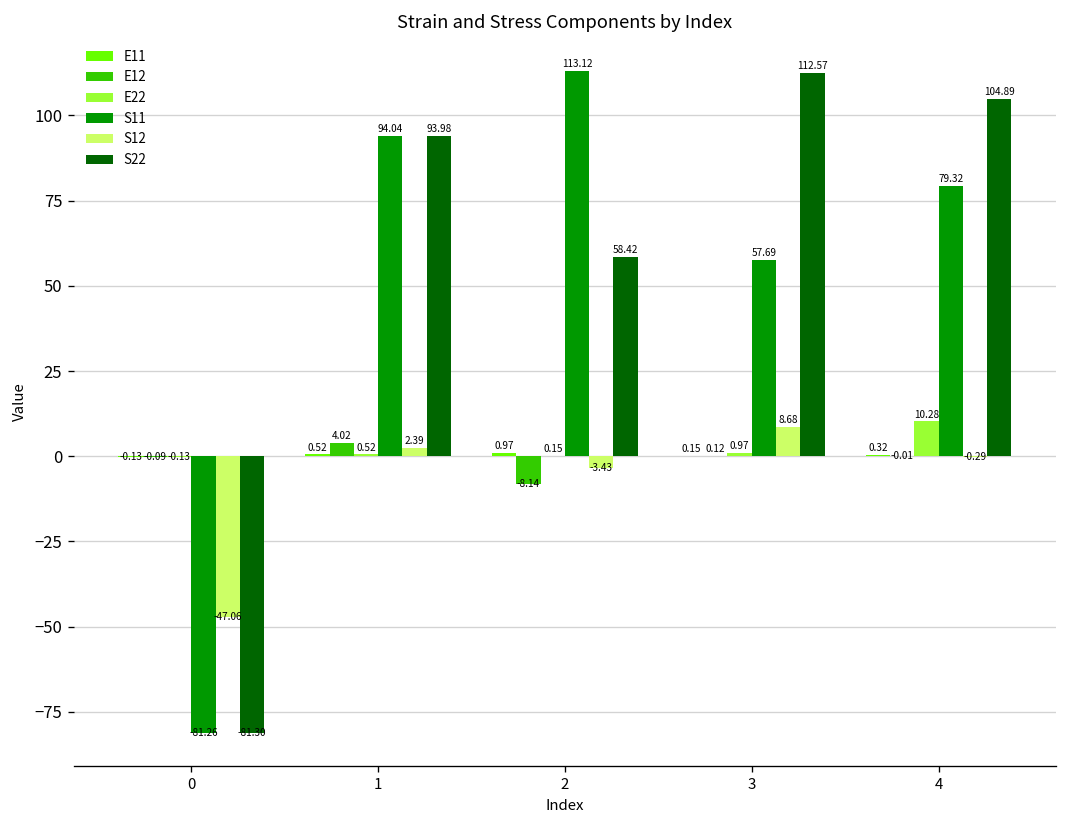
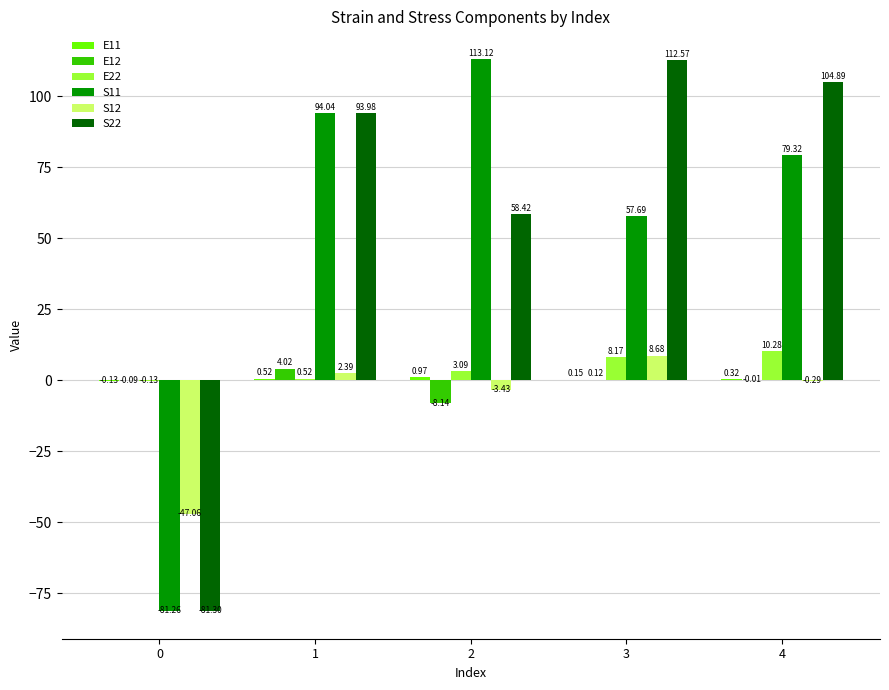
E22, 2: 0.15 -> 3.09
E22, 3: 0.97 -> 8.17
